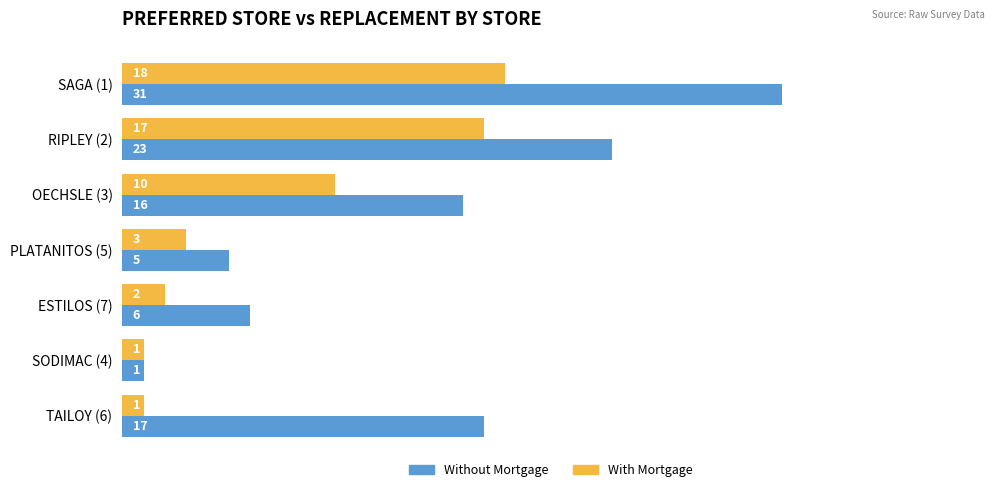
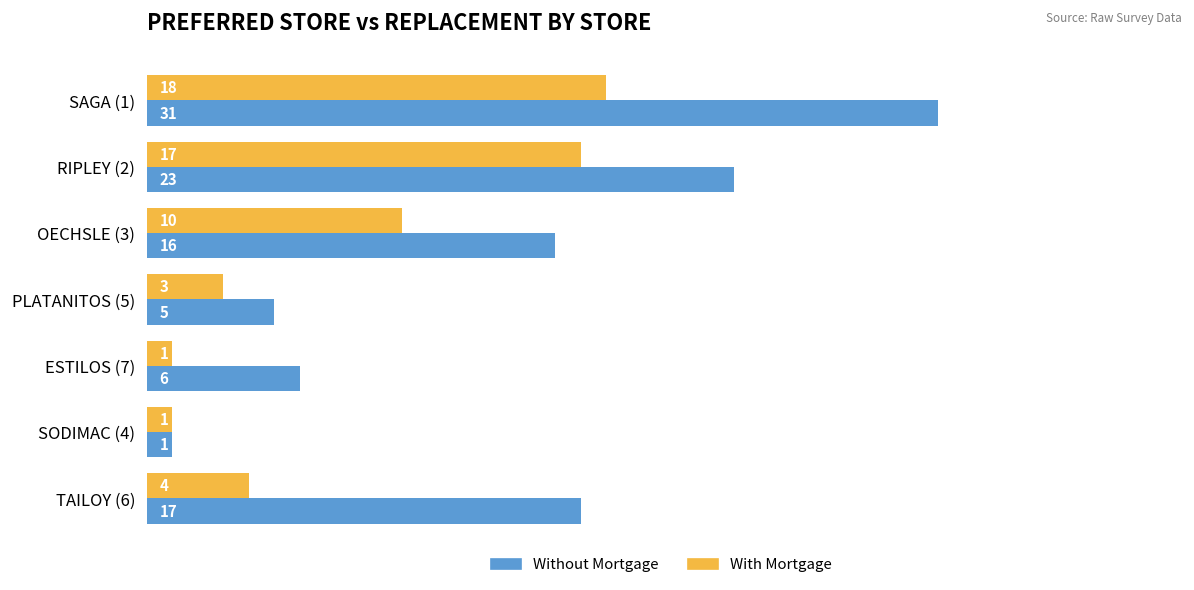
With Mortgage, ESTILOS (7): 2 -> 1
With Mortgage, TAILOY (6): 1 -> 4
